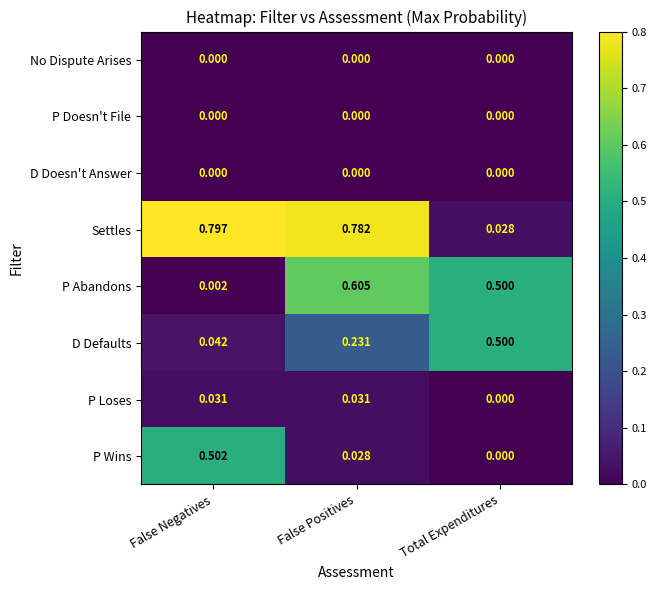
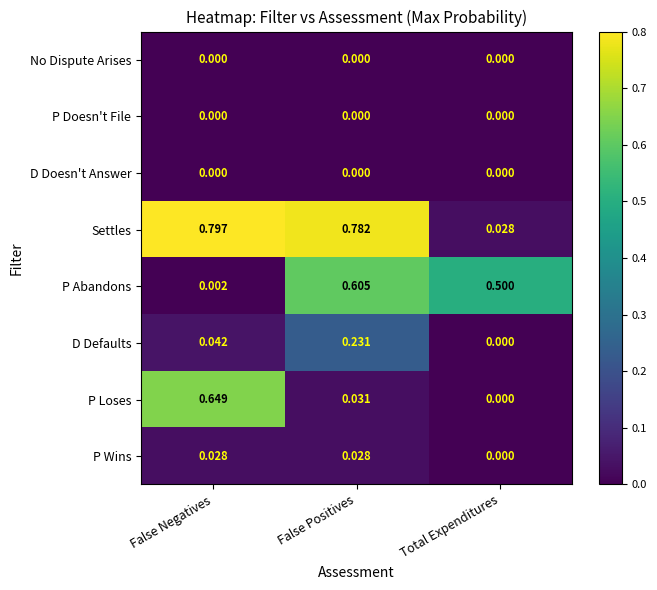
D Defaults, Total Expenditures: 0.500 -> 0.000
P Loses, False Negatives: 0.031 -> 0.649
P Wins, False Negatives: 0.502 -> 0.028
